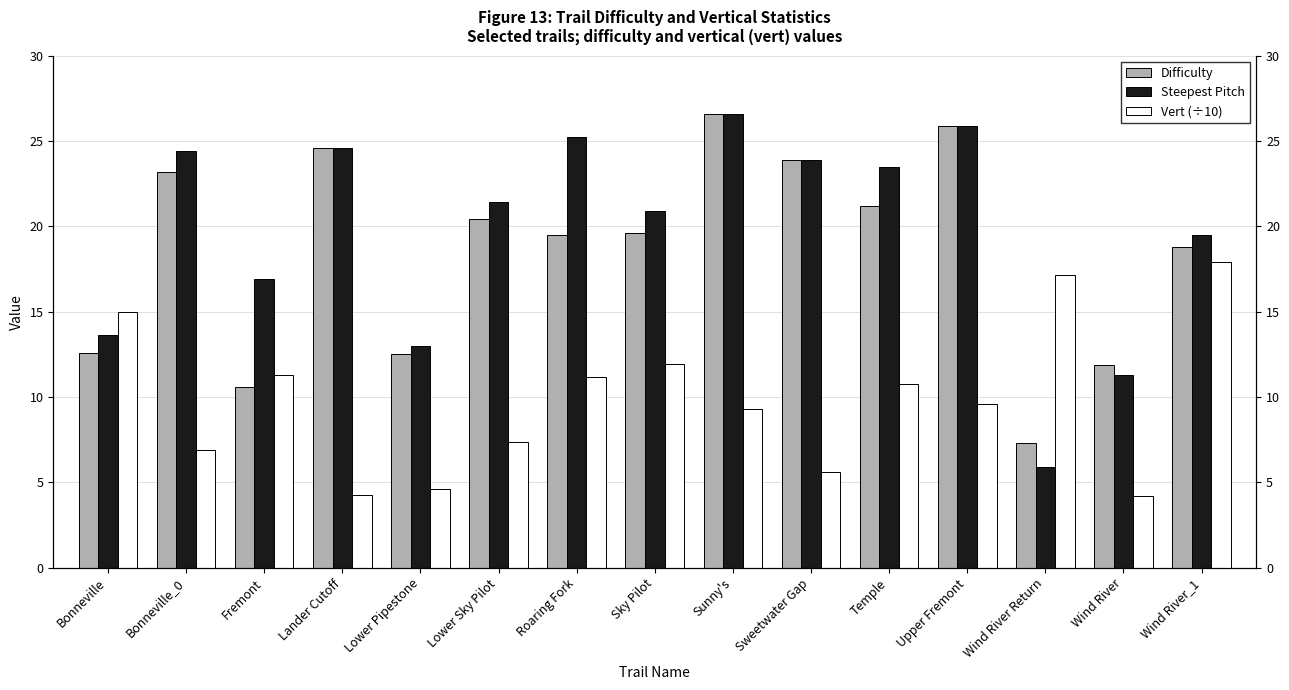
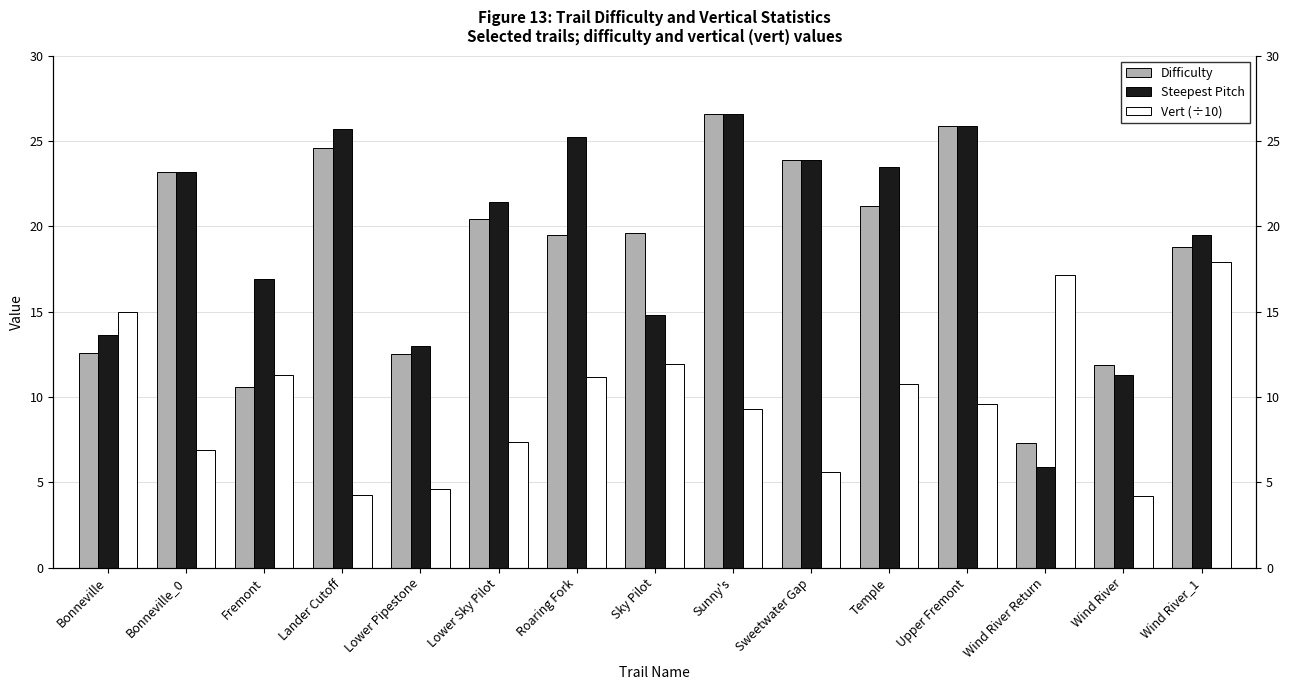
Steepest Pitch, Bonneville_0: 24.4 -> 23.2
Steepest Pitch, Lander Cutoff: 24.6 -> 25.7
Steepest Pitch, Sky Pilot: 20.9 -> 14.8
